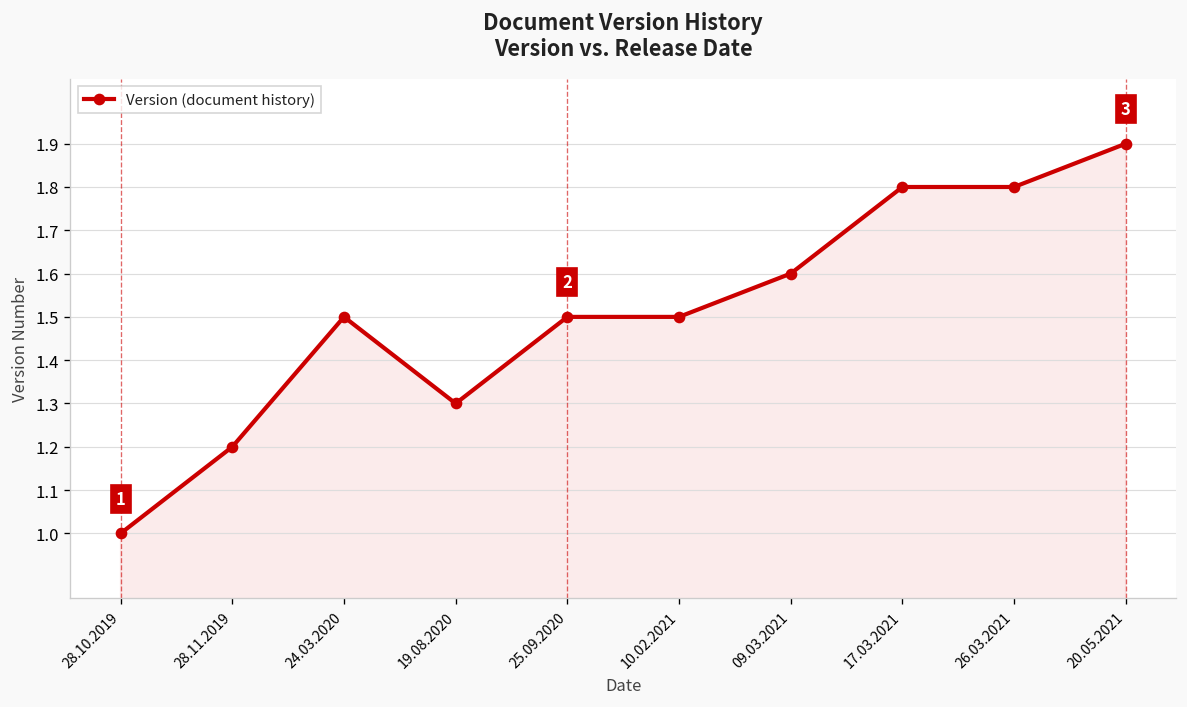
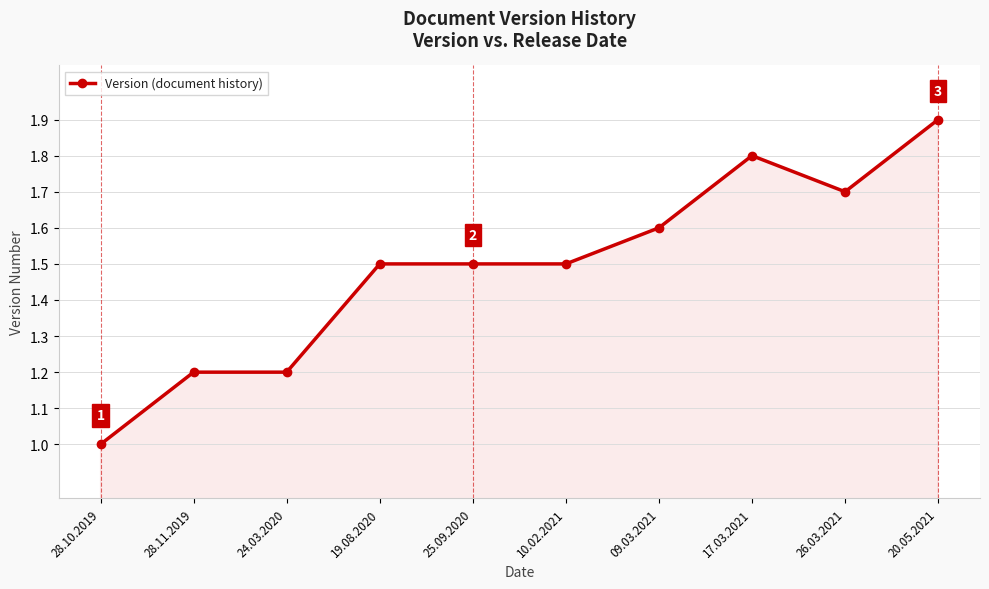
24.03.2020: 1.5 -> 1.2
19.08.2020: 1.3 -> 1.5
26.03.2021: 1.8 -> 1.7
